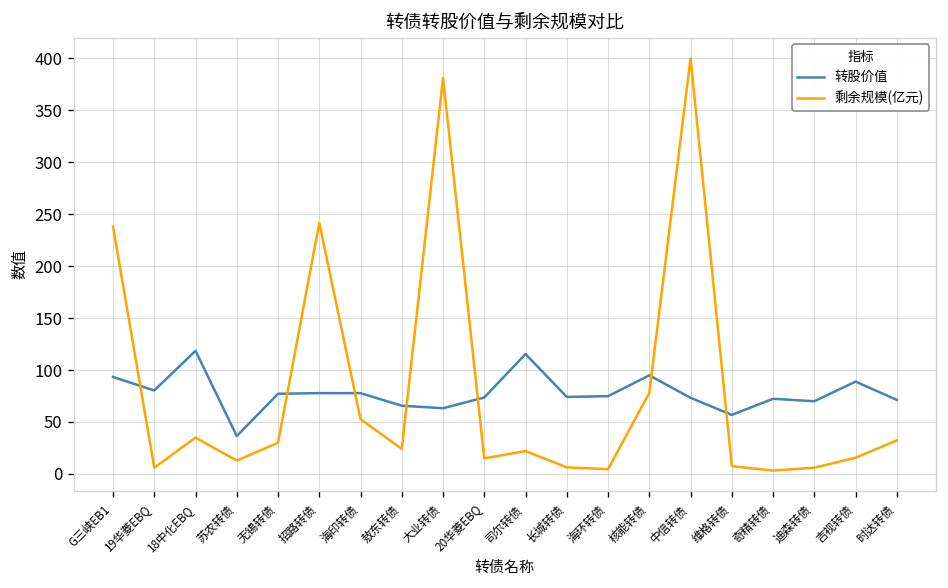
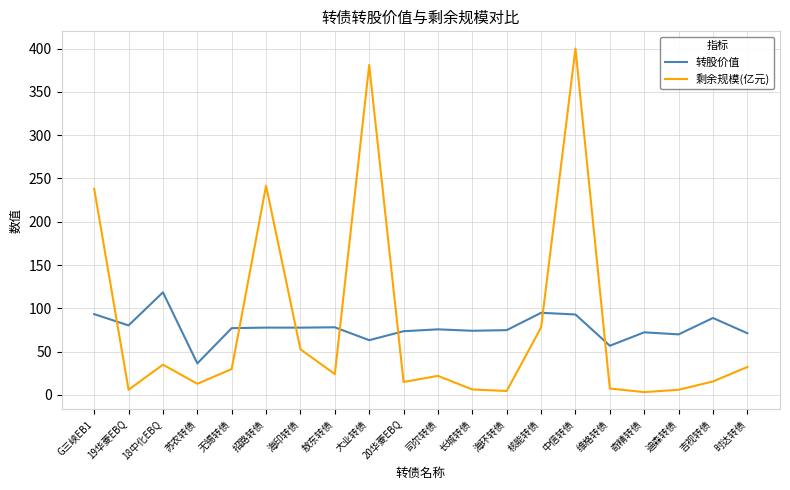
转股价值, 敖东转债: 70 -> 80
转股价值, 司尔转债: 120 -> 80
转股价值, 中信转债: 70 -> 90
